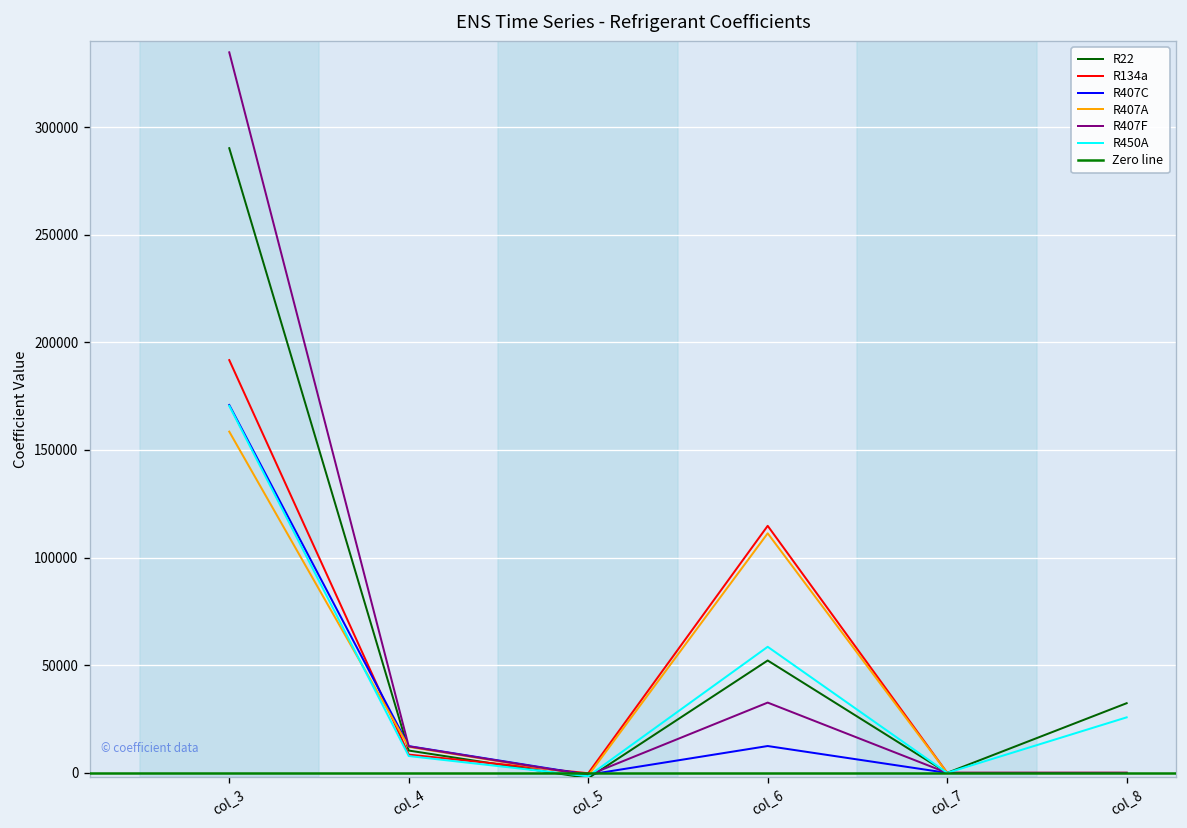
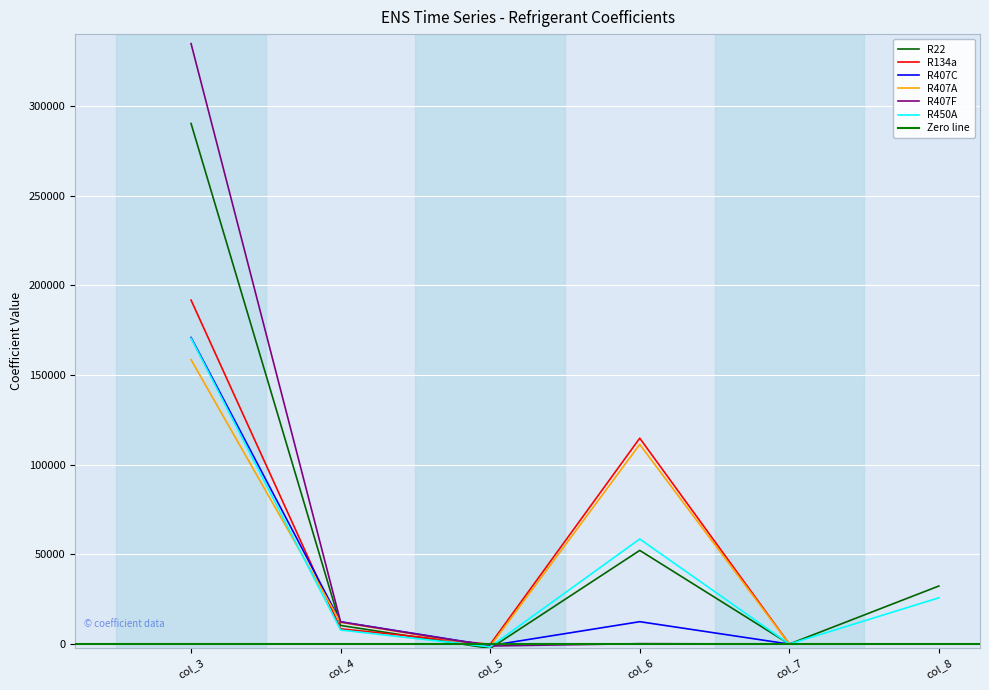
R407F, col_6: 33000 -> 0
